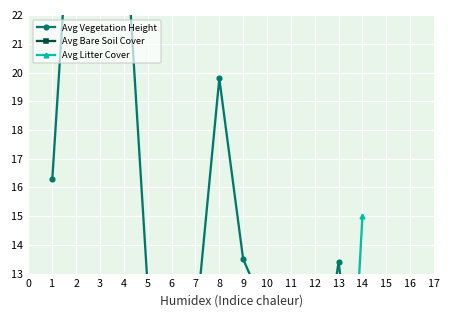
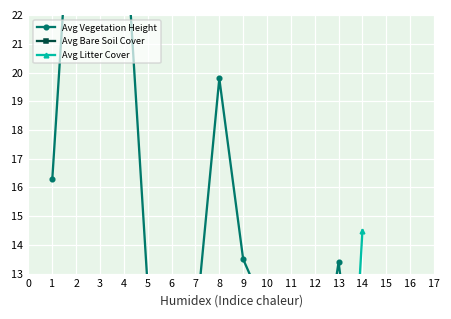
Avg Litter Cover, 14: 15.0 -> 14.5
